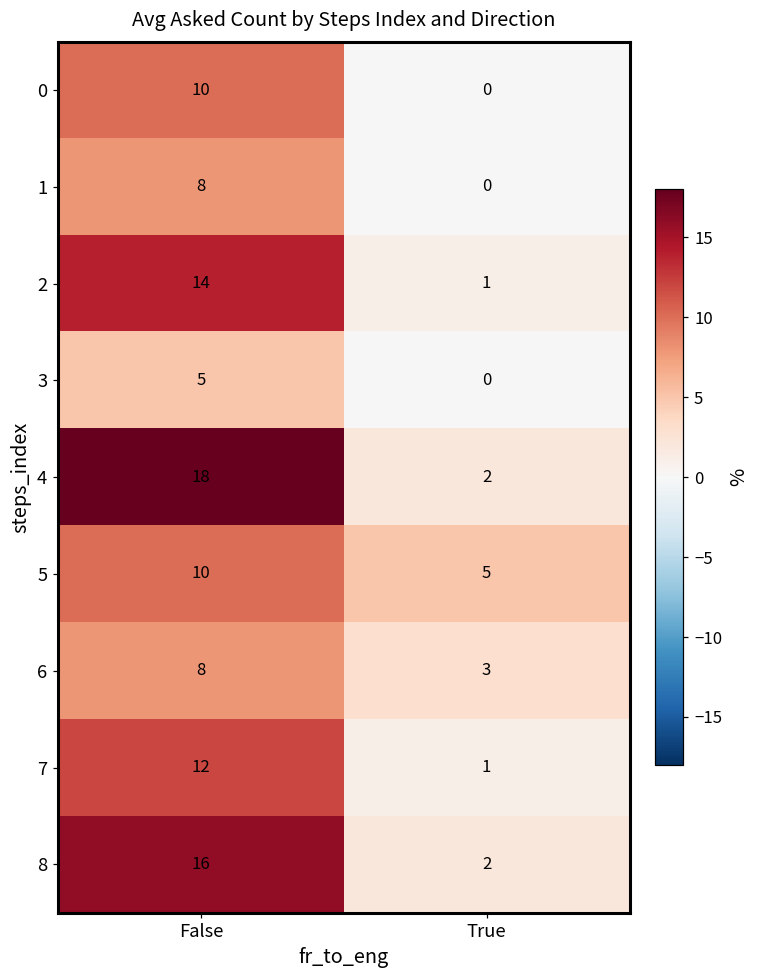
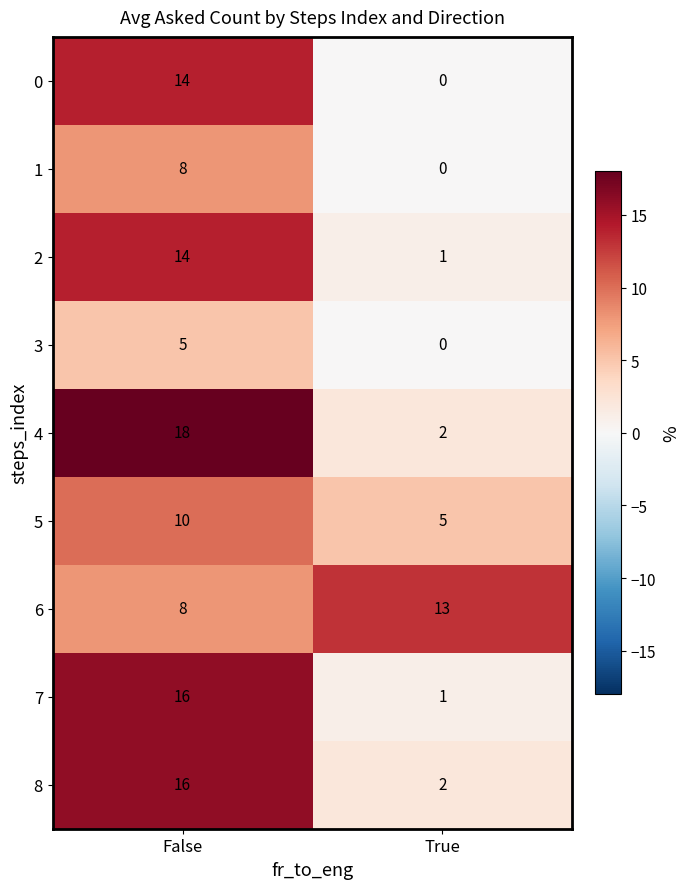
0, False: 10 -> 14
6, True: 3 -> 13
7, False: 12 -> 16
